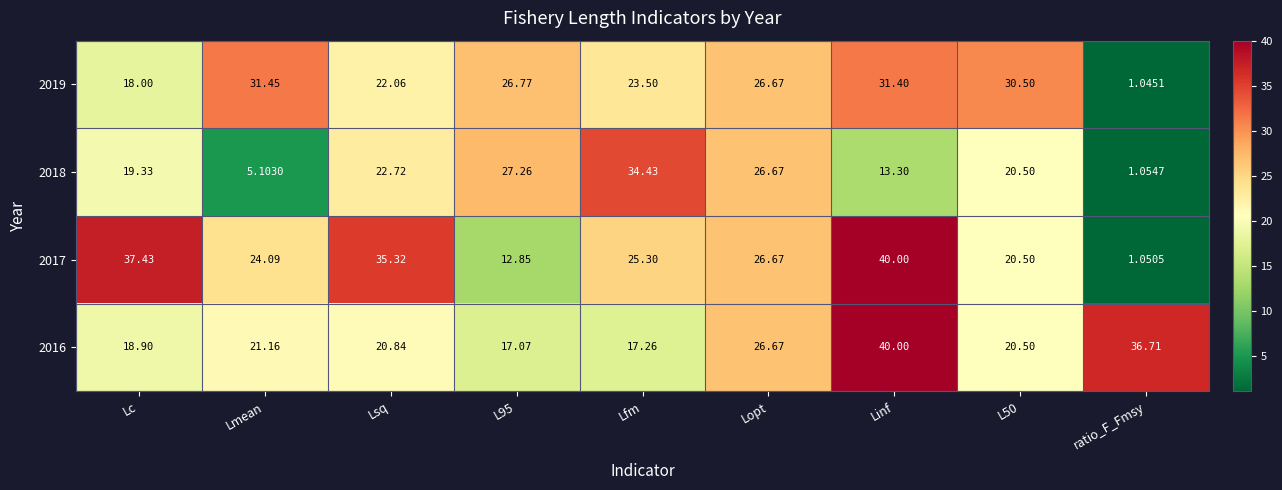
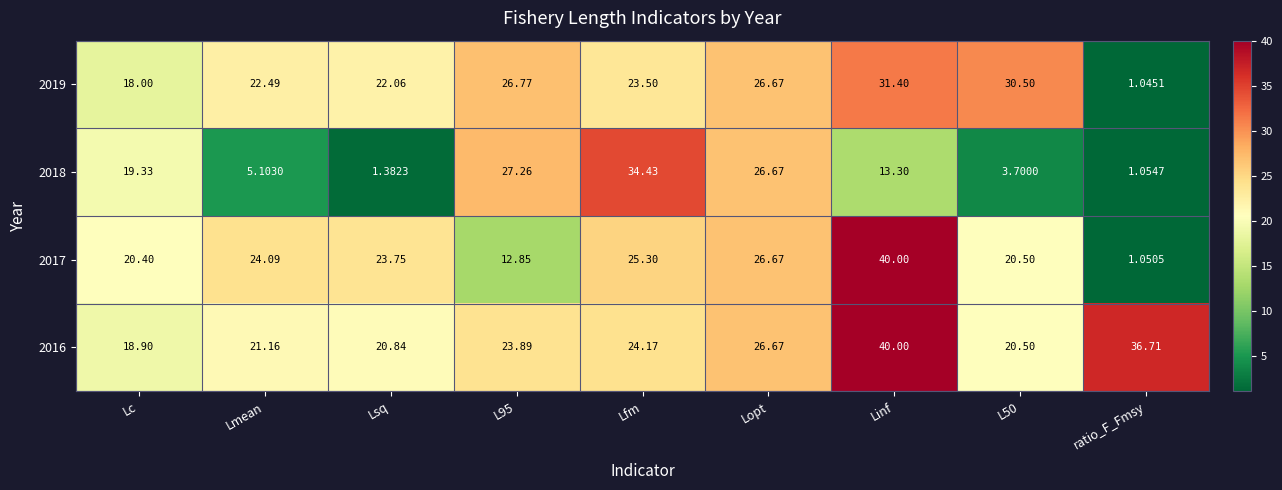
2019, Lmean: 31.45 -> 22.49
2018, Lsq: 22.72 -> 1.3823
2018, L50: 20.50 -> 3.7000
2017, Lc: 37.43 -> 20.40
2017, Lsq: 35.32 -> 23.75
2016, L95: 17.07 -> 23.89
2016, Lfm: 17.26 -> 24.17
